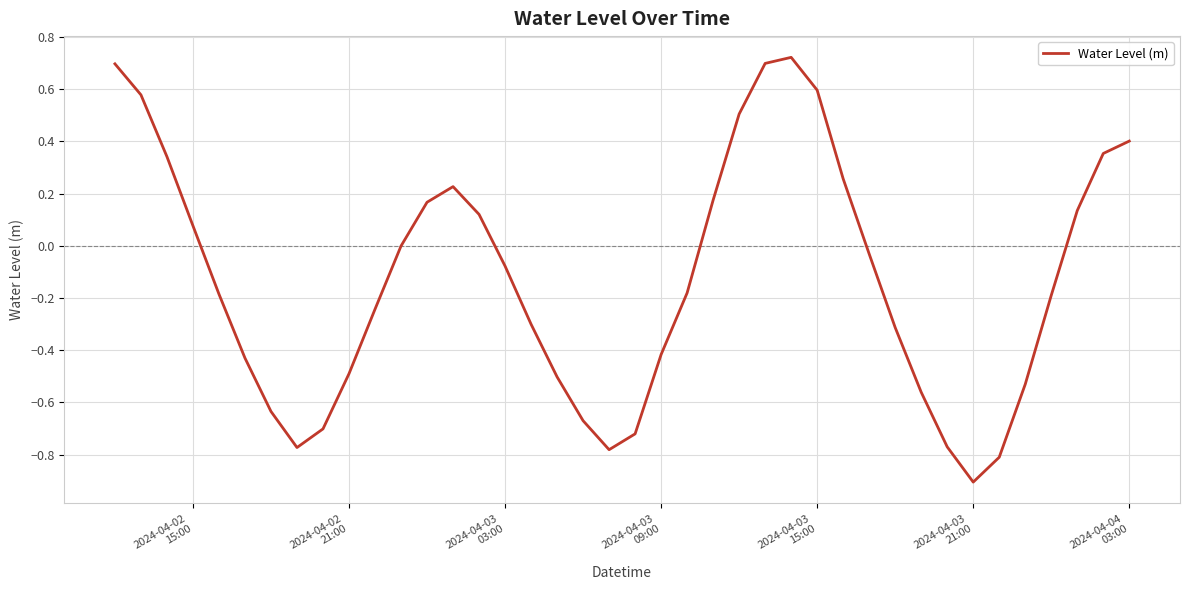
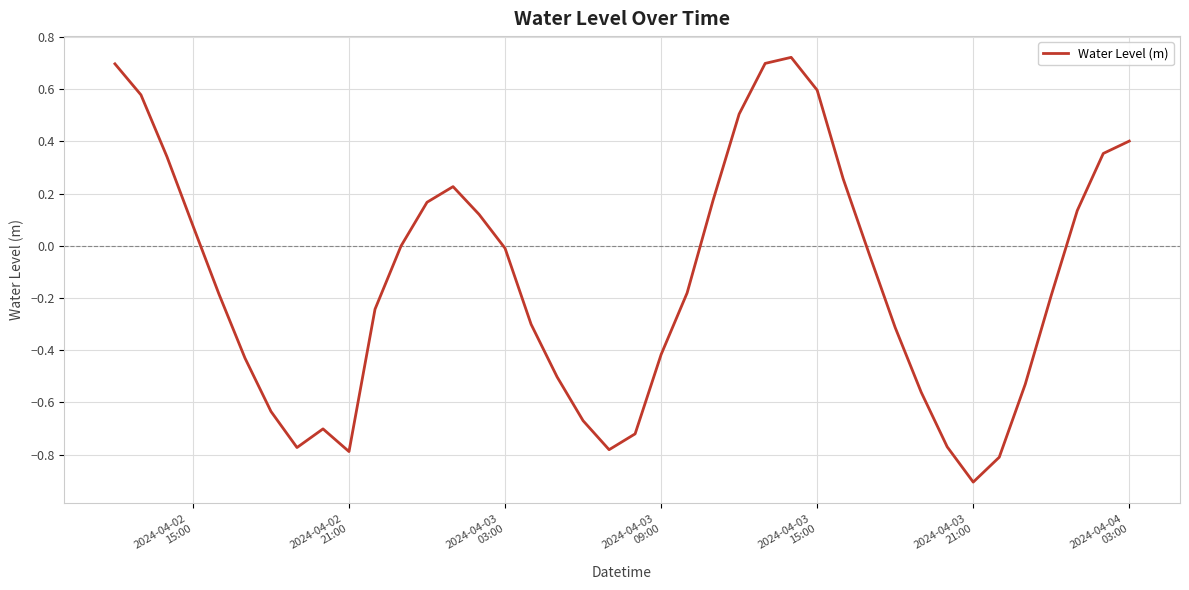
2024-04-02 21:00: -0.49 -> -0.79
2024-04-03 03:00: -0.08 -> -0.01
